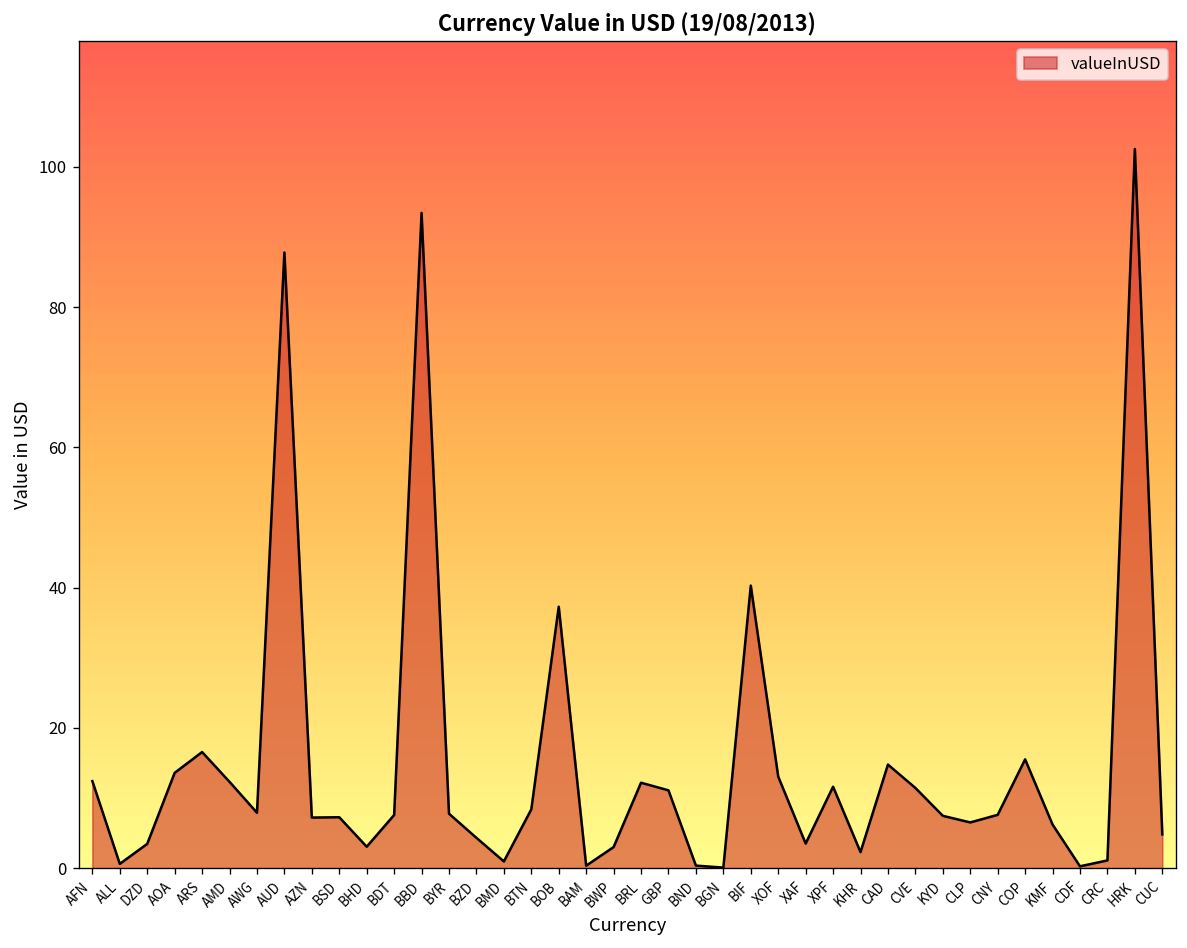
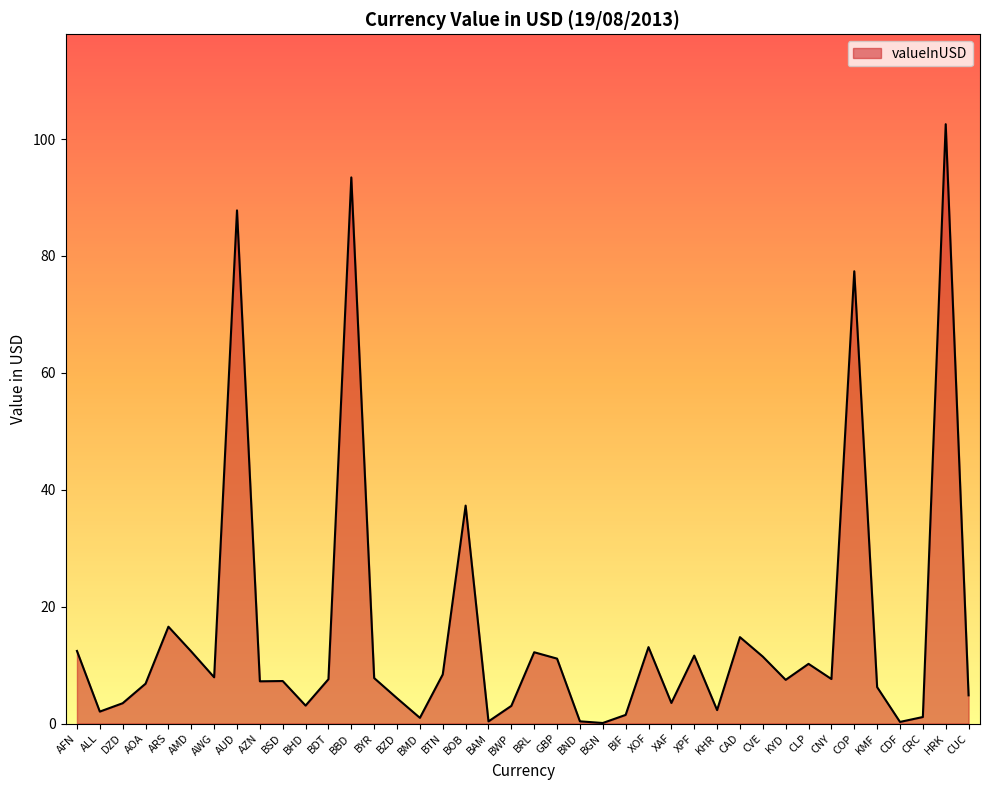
ALL: 1 -> 2
AOA: 14 -> 7
BIF: 40 -> 1
CLP: 7 -> 10
COP: 16 -> 77
